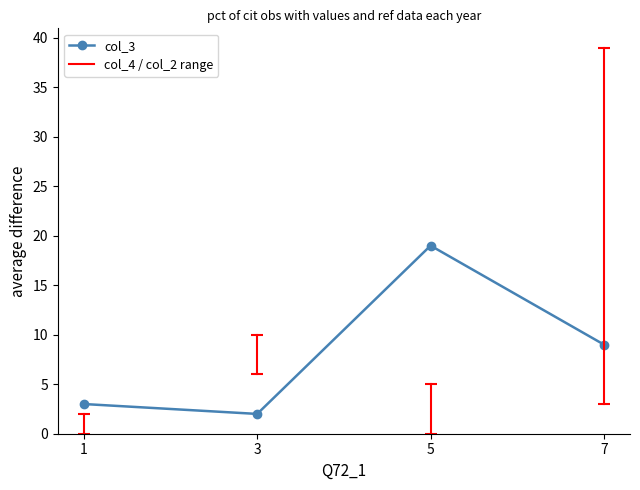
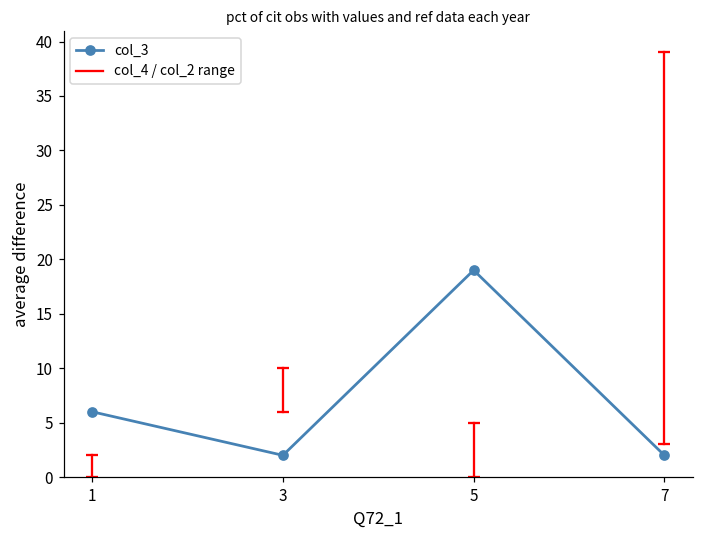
col_3, 1: 3 -> 6
col_3, 7: 9 -> 2
